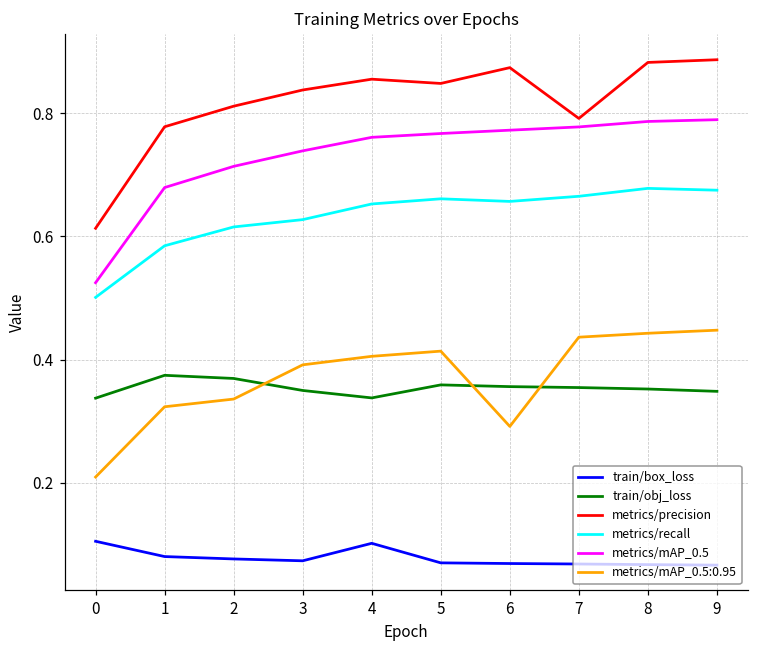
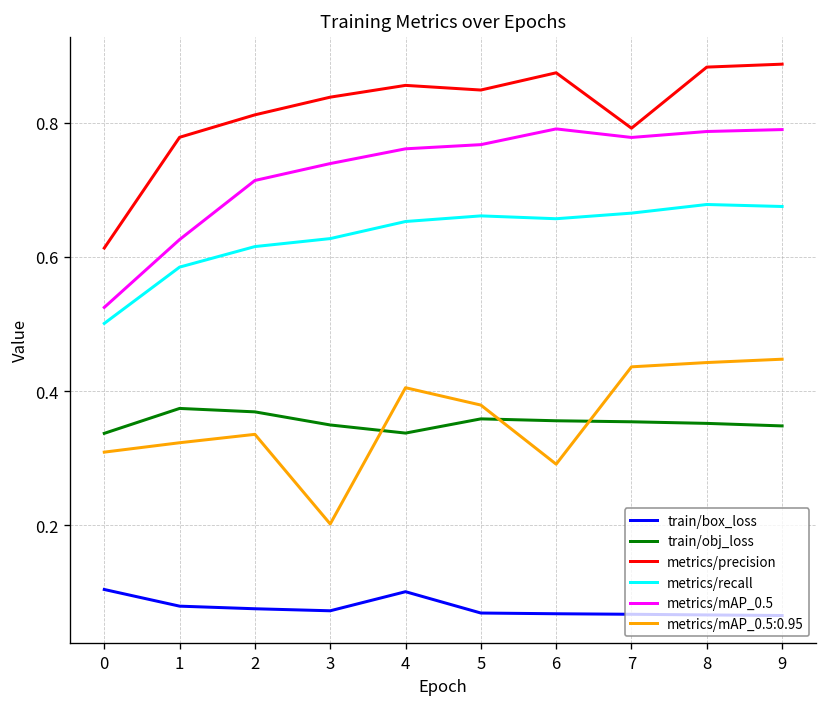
metrics/mAP_0.5:0.95, 0: 0.21 -> 0.31
metrics/mAP_0.5, 1: 0.68 -> 0.63
metrics/mAP_0.5:0.95, 3: 0.39 -> 0.20
metrics/mAP_0.5:0.95, 5: 0.41 -> 0.38
metrics/mAP_0.5, 6: 0.77 -> 0.79
